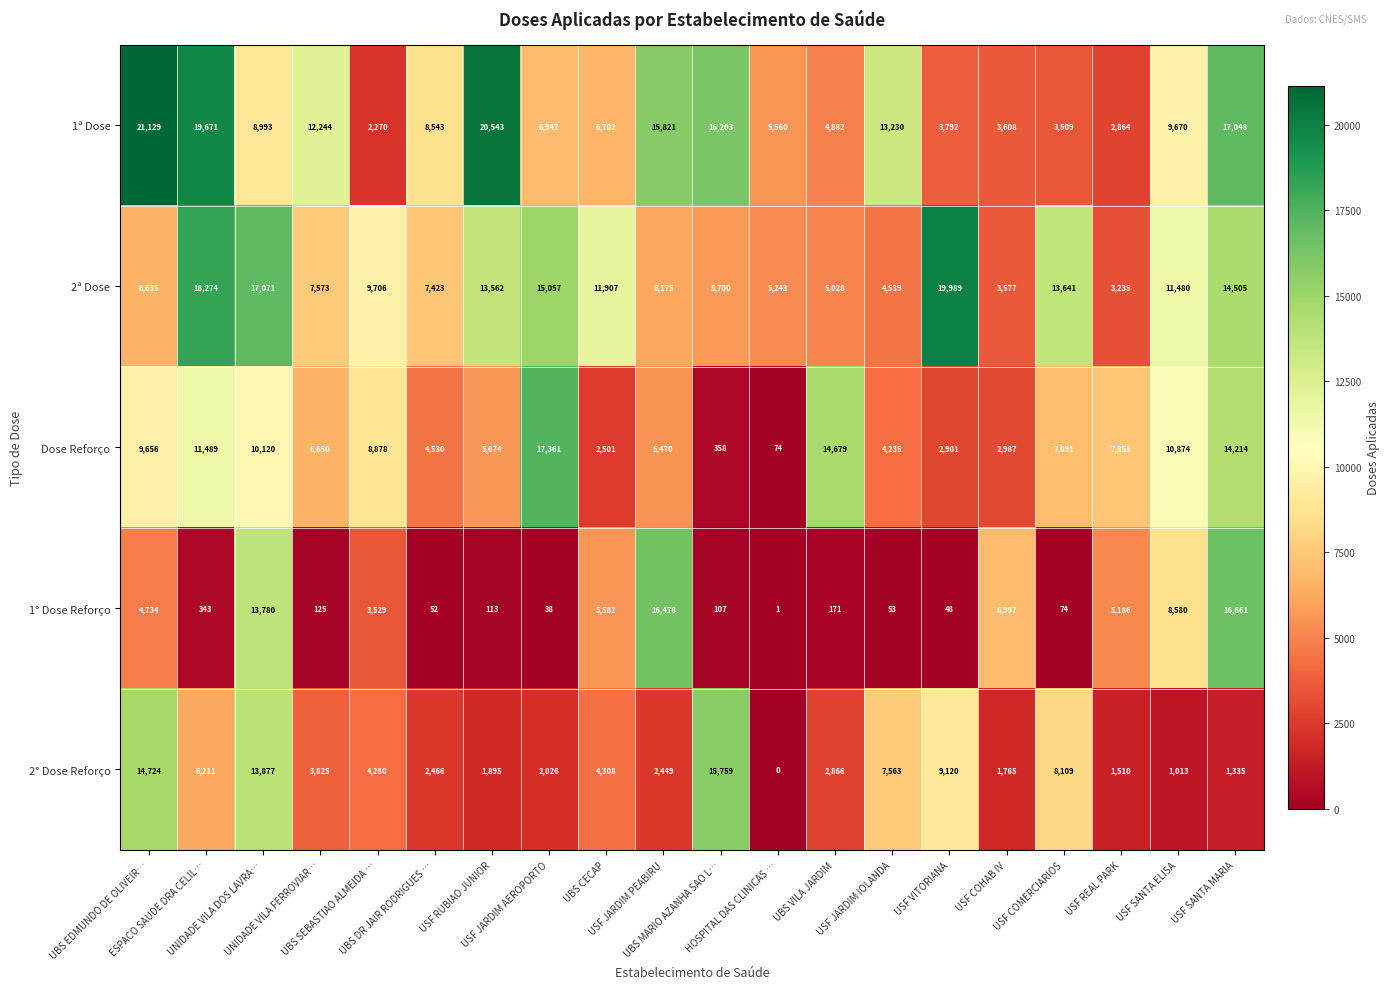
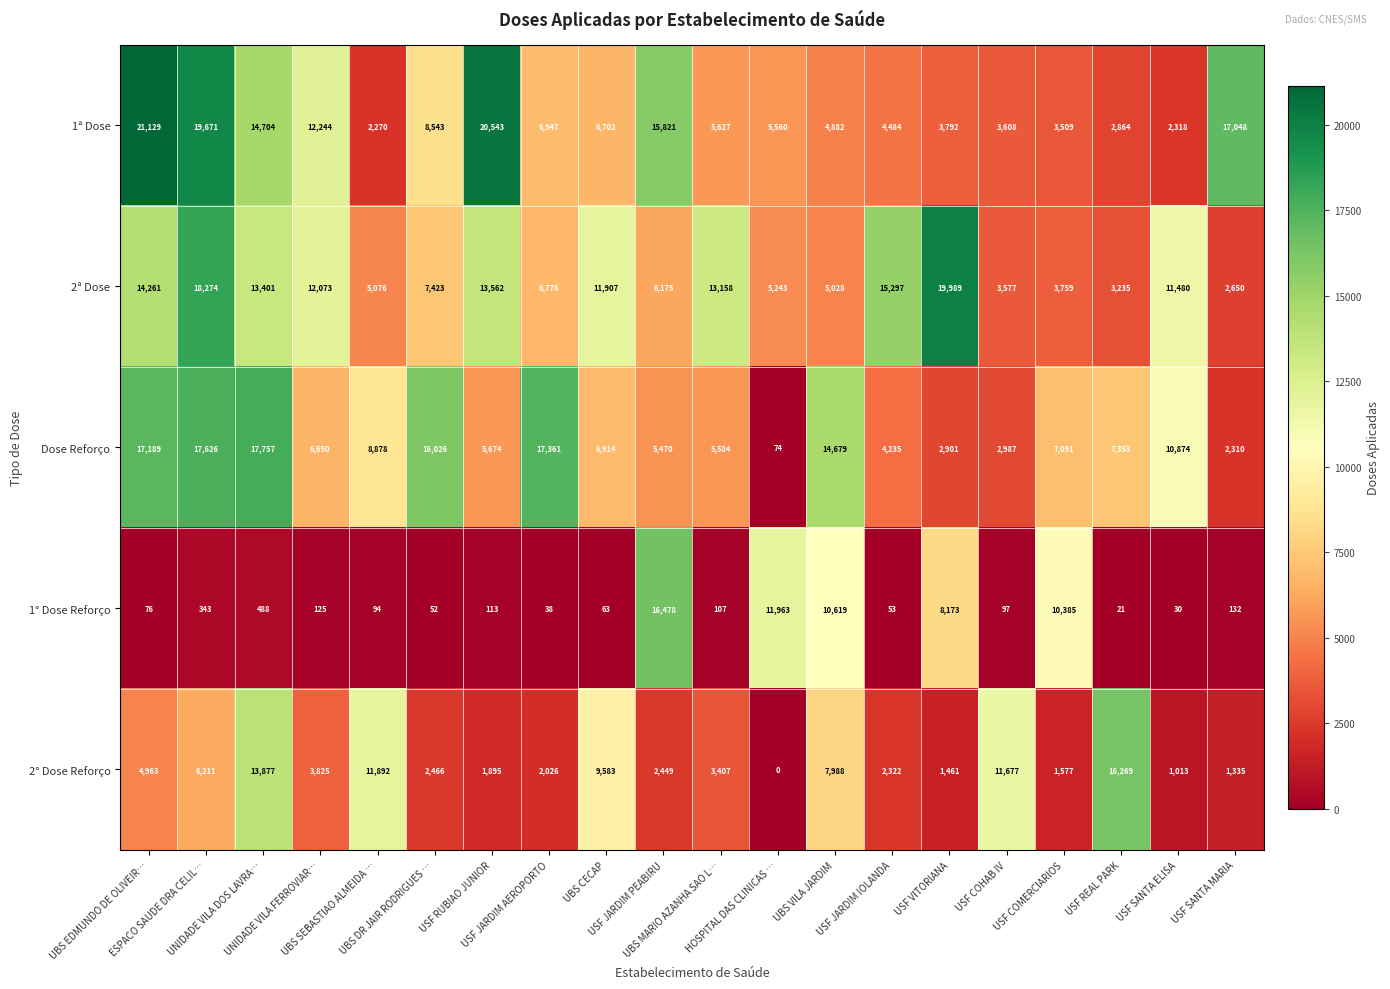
1ª Dose, UNIDADE VILA DOS LAVRA…: 8,993 -> 14,704
1ª Dose, UBS MARIO AZANHA SAO L…: 16,203 -> 5,627
1ª Dose, USF JARDIM IOLANDA: 13,230 -> 4,484
1ª Dose, USF SANTA ELISA: 9,670 -> 2,318
2ª Dose, UBS EDMUNDO DE OLIVEIR…: 6,635 -> 14,261
2ª Dose, UNIDADE VILA DOS LAVRA…: 17,071 -> 13,401
2ª Dose, UNIDADE VILA FERROVIAR…: 7,573 -> 12,073
2ª Dose, UBS SEBASTIAO ALMEIDA …: 9,706 -> 5,076
2ª Dose, USF JARDIM AEROPORTO: 15,057 -> 6,776
2ª Dose, UBS MARIO AZANHA SAO L…: 5,700 -> 13,158
2ª Dose, USF JARDIM IOLANDA: 4,539 -> 15,297
2ª Dose, USF COMERCIARIOS: 13,641 -> 3,759
2ª Dose, USF SANTA MARIA: 14,505 -> 2,650
Dose Reforço, UBS EDMUNDO DE OLIVEIR…: 9,656 -> 17,189
Dose Reforço, ESPACO SAUDE DRA CELIL…: 11,489 -> 17,626
Dose Reforço, UNIDADE VILA DOS LAVRA…: 10,120 -> 17,757
Dose Reforço, UBS DR JAIR RODRIGUES …: 4,530 -> 16,026
Dose Reforço, UBS CECAP: 2,501 -> 6,914
Dose Reforço, UBS MARIO AZANHA SAO L…: 358 -> 5,584
Dose Reforço, USF SANTA MARIA: 14,214 -> 2,310
1° Dose Reforço, UBS EDMUNDO DE OLIVEIR…: 4,734 -> 76
1° Dose Reforço, UNIDADE VILA DOS LAVRA…: 13,780 -> 488
1° Dose Reforço, UBS SEBASTIAO ALMEIDA …: 3,529 -> 94
1° Dose Reforço, UBS CECAP: 5,582 -> 63
1° Dose Reforço, HOSPITAL DAS CLINICAS …: 1 -> 11,963
1° Dose Reforço, UBS VILA JARDIM: 171 -> 10,619
1° Dose Reforço, USF VITORIANA: 48 -> 8,173
1° Dose Reforço, USF COHAB IV: 6,997 -> 97
1° Dose Reforço, USF COMERCIARIOS: 74 -> 10,385
1° Dose Reforço, USF REAL PARK: 5,186 -> 21
1° Dose Reforço, USF SANTA ELISA: 8,580 -> 30
1° Dose Reforço, USF SANTA MARIA: 16,661 -> 132
2° Dose Reforço, UBS EDMUNDO DE OLIVEIR…: 14,724 -> 4,963
2° Dose Reforço, UBS SEBASTIAO ALMEIDA …: 4,280 -> 11,892
2° Dose Reforço, UBS CECAP: 4,308 -> 9,583
2° Dose Reforço, UBS MARIO AZANHA SAO L…: 15,759 -> 3,407
2° Dose Reforço, UBS VILA JARDIM: 2,866 -> 7,988
2° Dose Reforço, USF JARDIM IOLANDA: 7,563 -> 2,322
2° Dose Reforço, USF VITORIANA: 9,120 -> 1,461
2° Dose Reforço, USF COHAB IV: 1,765 -> 11,677
2° Dose Reforço, USF COMERCIARIOS: 8,109 -> 1,577
2° Dose Reforço, USF REAL PARK: 1,510 -> 16,269
